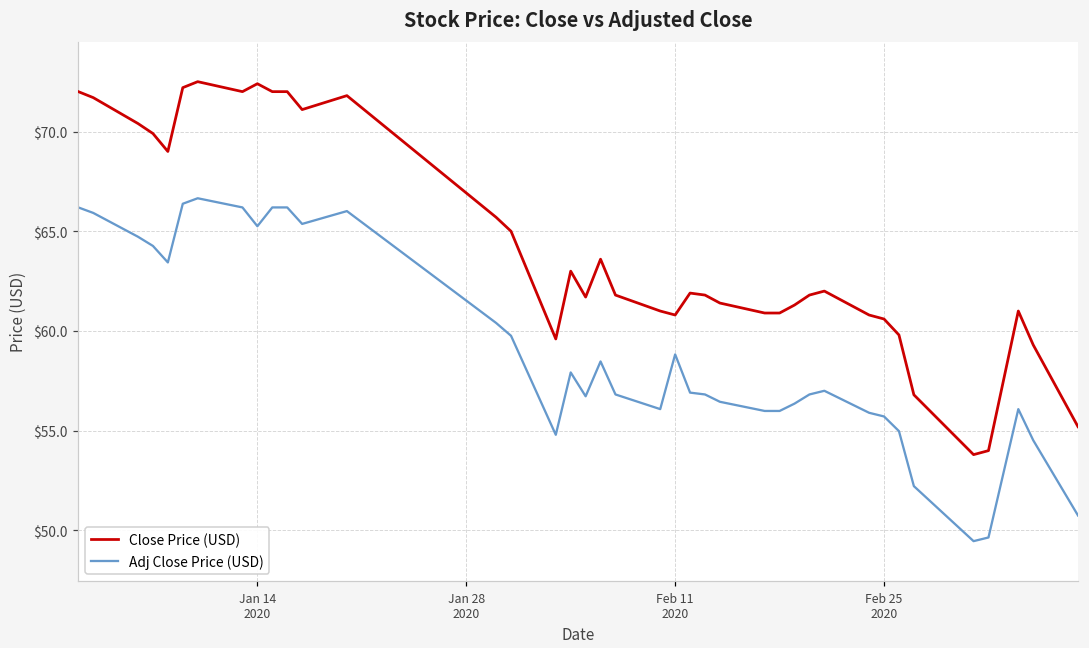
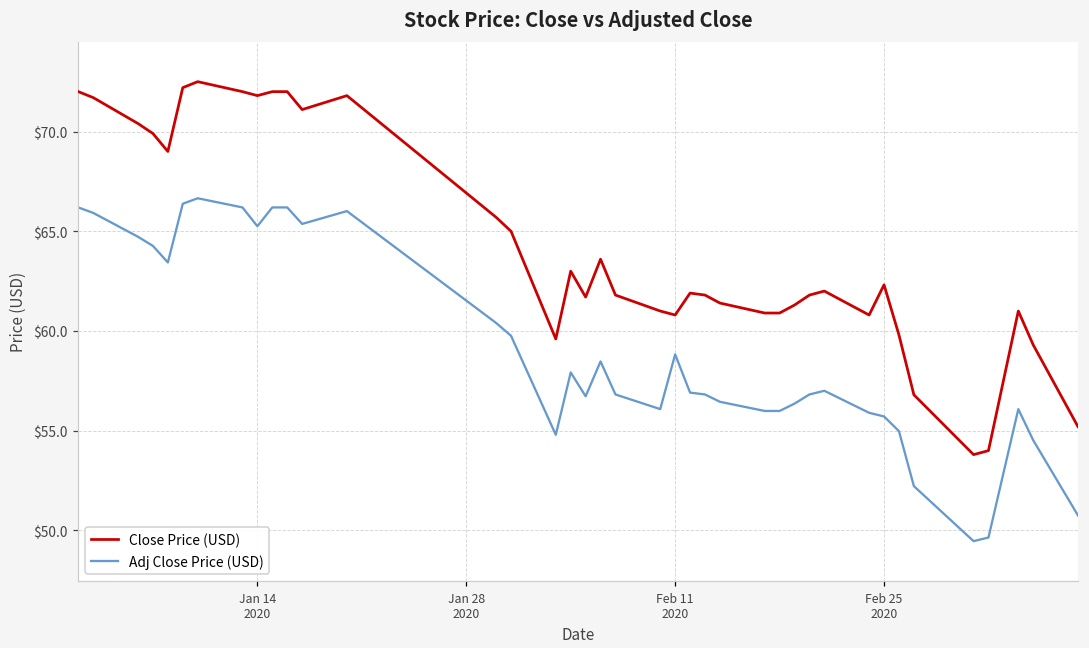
Close Price (USD), Jan 14 2020: $72.4 -> $71.8
Close Price (USD), Feb 25 2020: $60.6 -> $62.3
